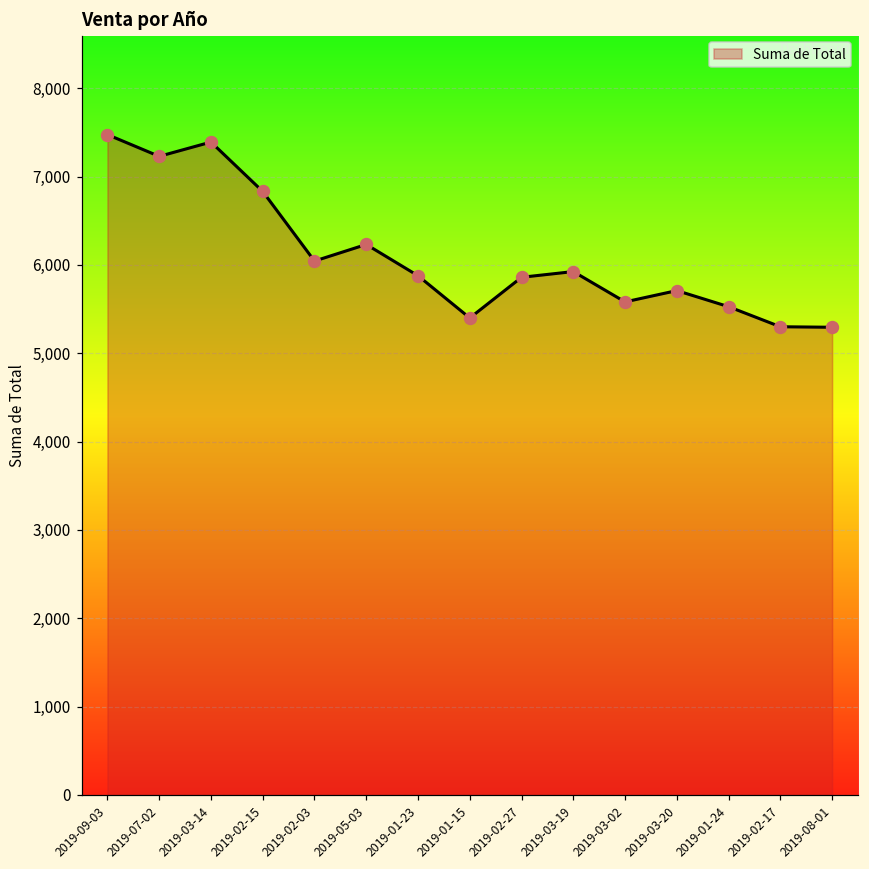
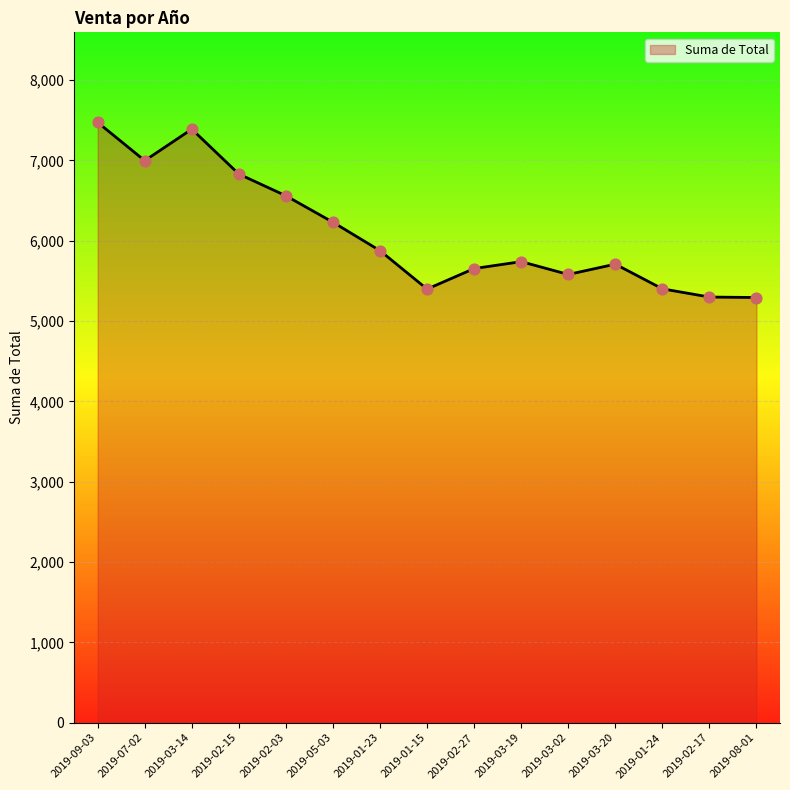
2019-07-02: 7,200 -> 7,000
2019-02-03: 6,000 -> 6,600
2019-02-27: 5,900 -> 5,700
2019-03-19: 5,900 -> 5,700
2019-01-24: 5,500 -> 5,400
